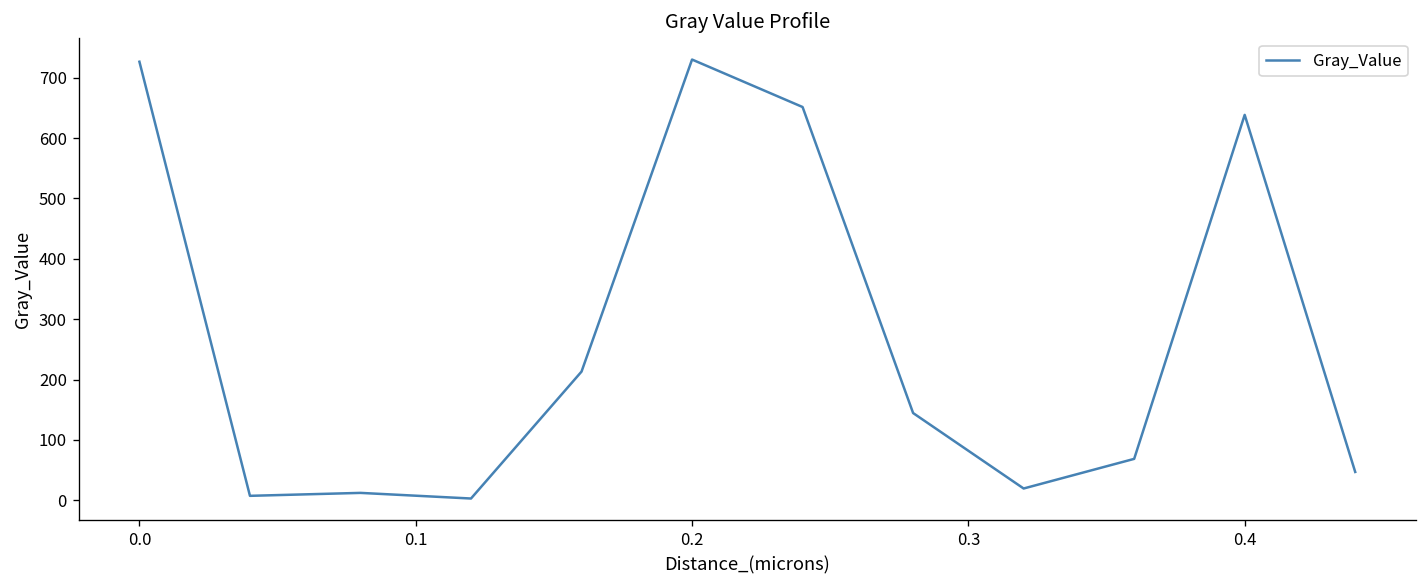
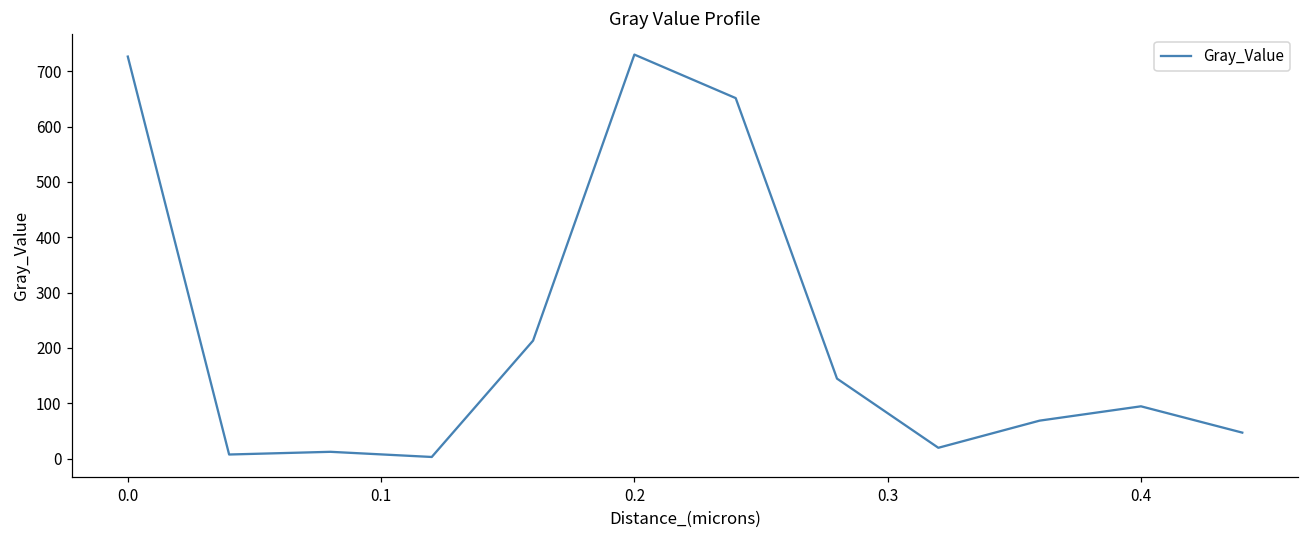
0.4: 640 -> 90
